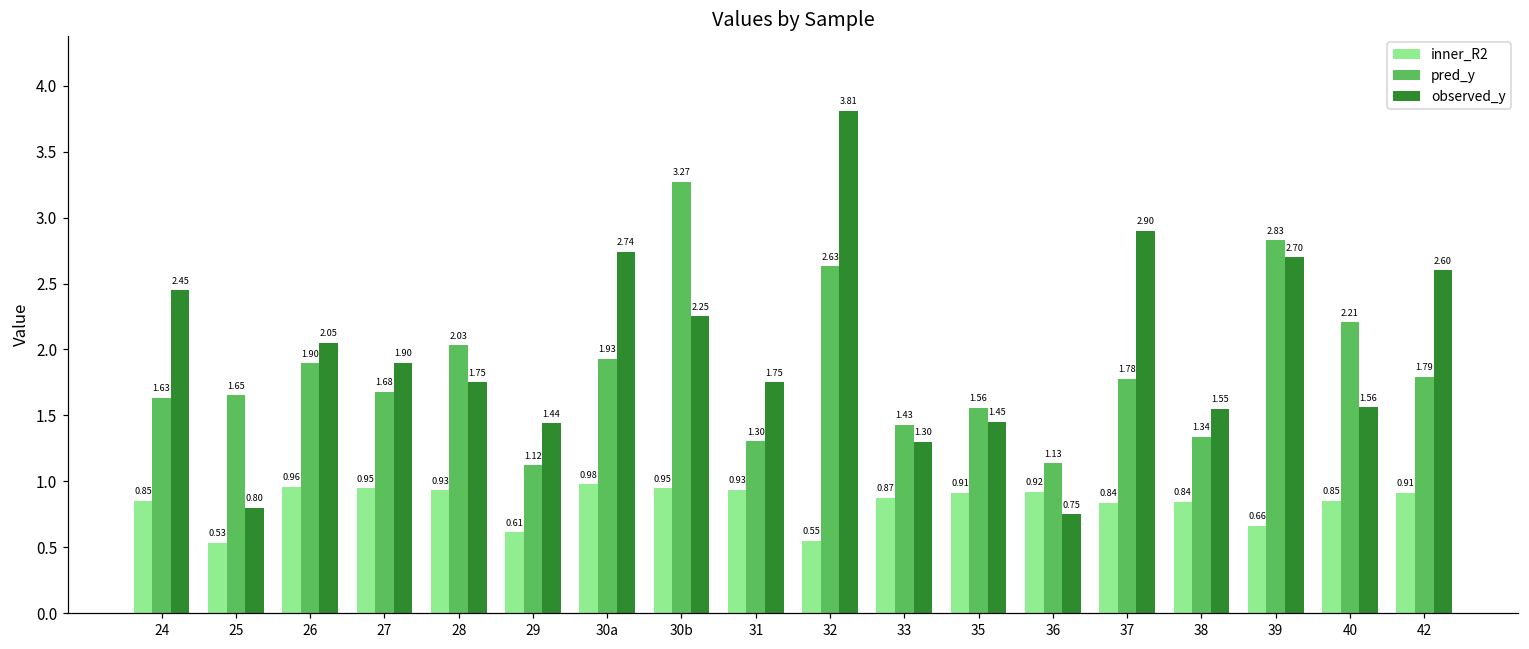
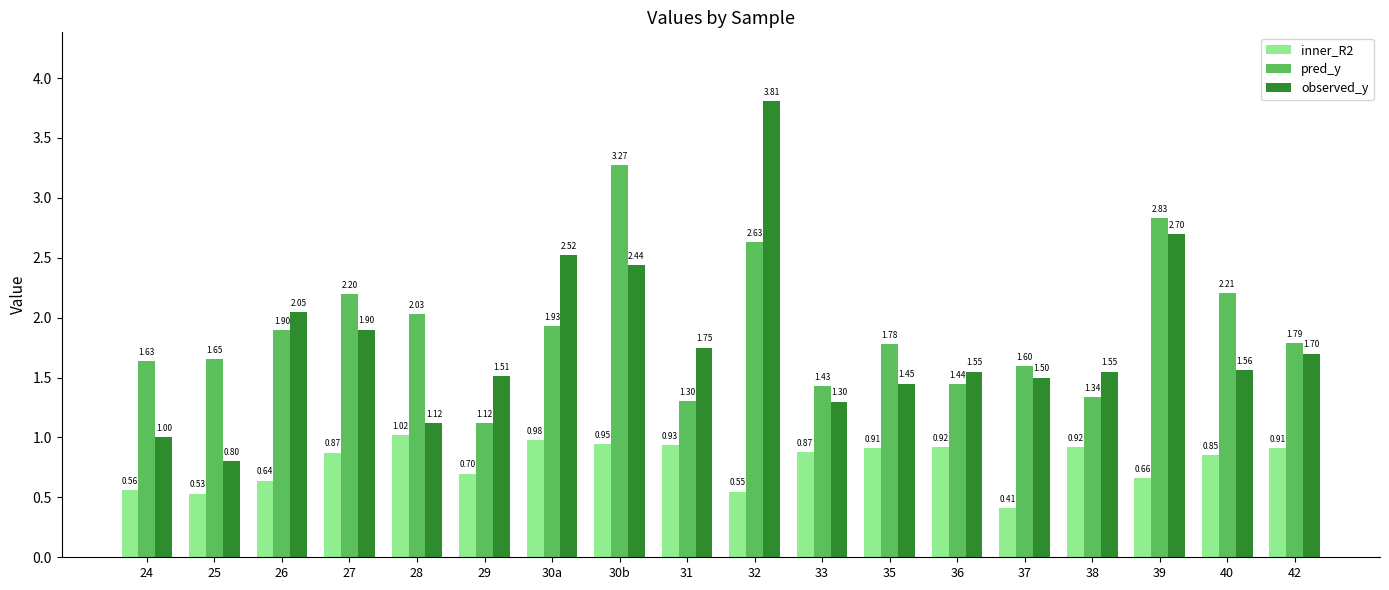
inner_R2, 24: 0.85 -> 0.56
observed_y, 24: 2.45 -> 1.00
inner_R2, 26: 0.96 -> 0.64
inner_R2, 27: 0.95 -> 0.87
pred_y, 27: 1.68 -> 2.20
inner_R2, 28: 0.93 -> 1.02
observed_y, 28: 1.75 -> 1.12
inner_R2, 29: 0.61 -> 0.70
observed_y, 29: 1.44 -> 1.51
observed_y, 30a: 2.74 -> 2.52
observed_y, 30b: 2.25 -> 2.44
pred_y, 35: 1.56 -> 1.78
pred_y, 36: 1.13 -> 1.44
observed_y, 36: 0.75 -> 1.55
inner_R2, 37: 0.84 -> 0.41
pred_y, 37: 1.78 -> 1.60
observed_y, 37: 2.90 -> 1.50
inner_R2, 38: 0.84 -> 0.92
observed_y, 42: 2.60 -> 1.70
